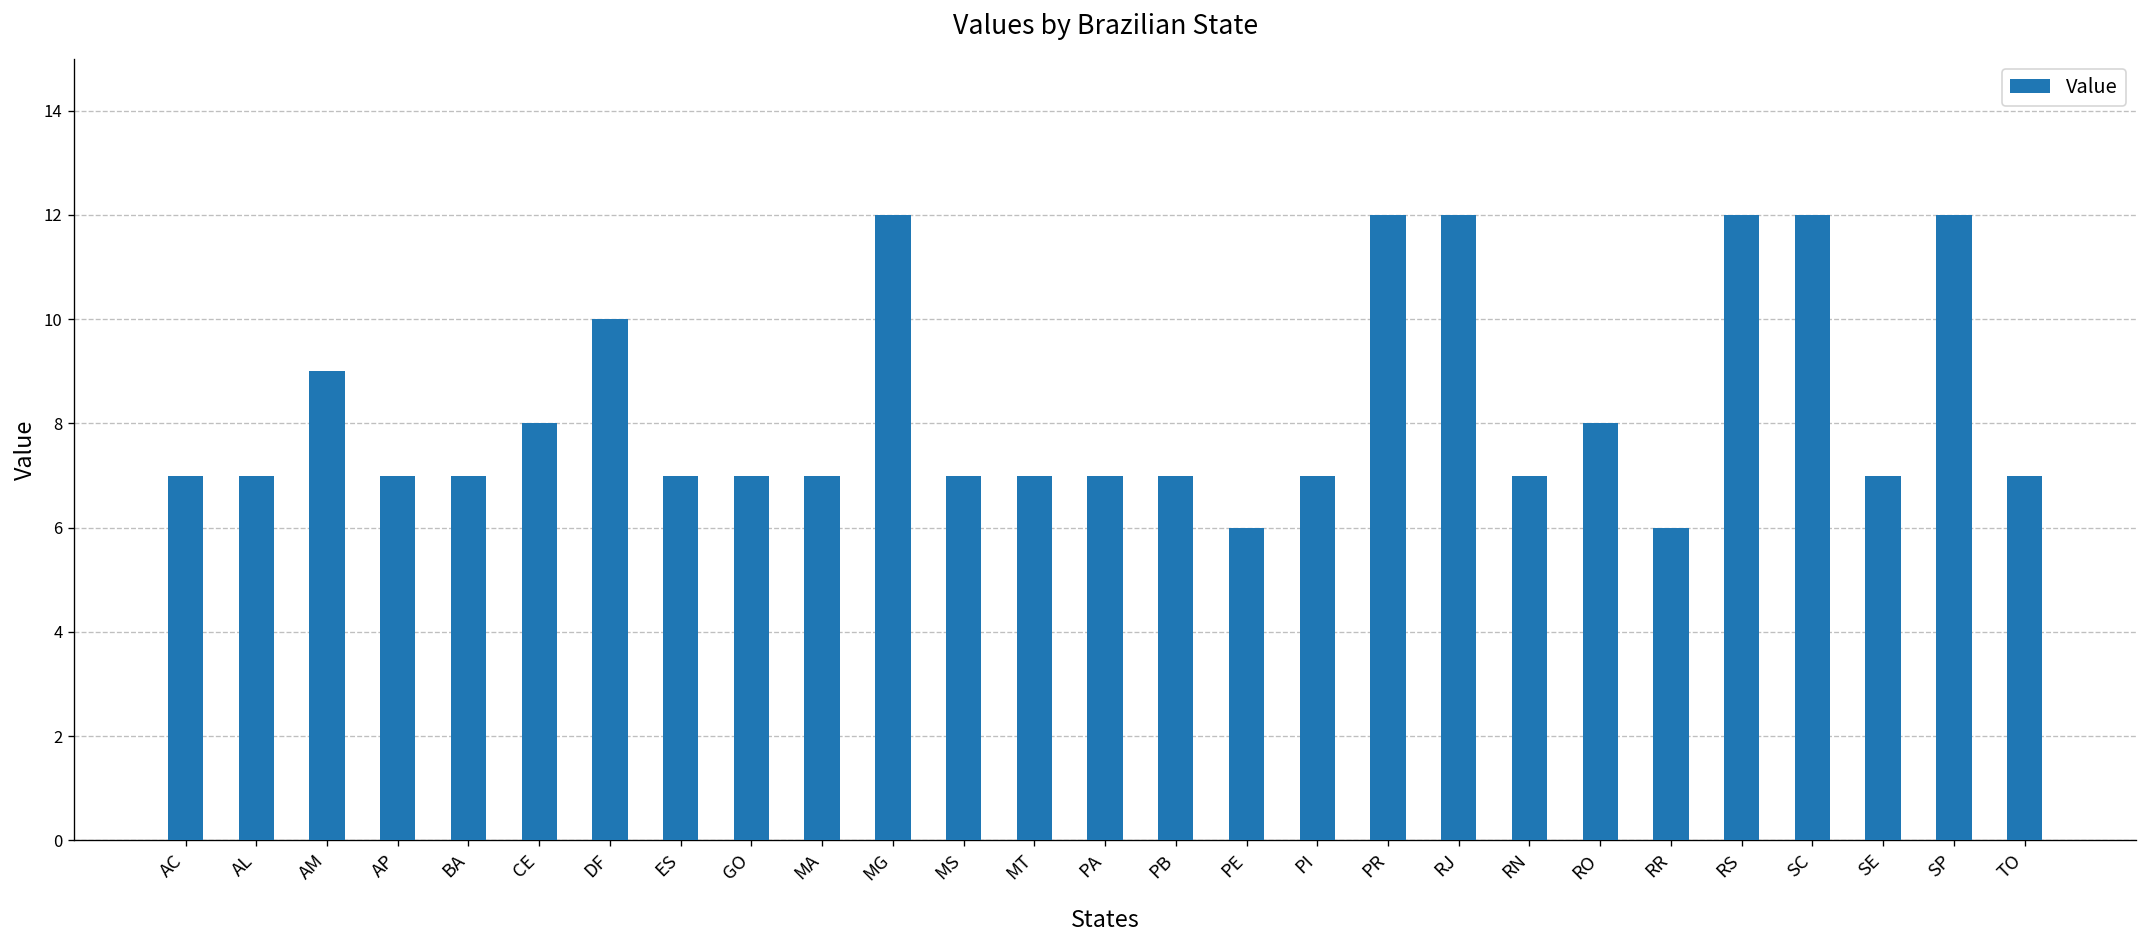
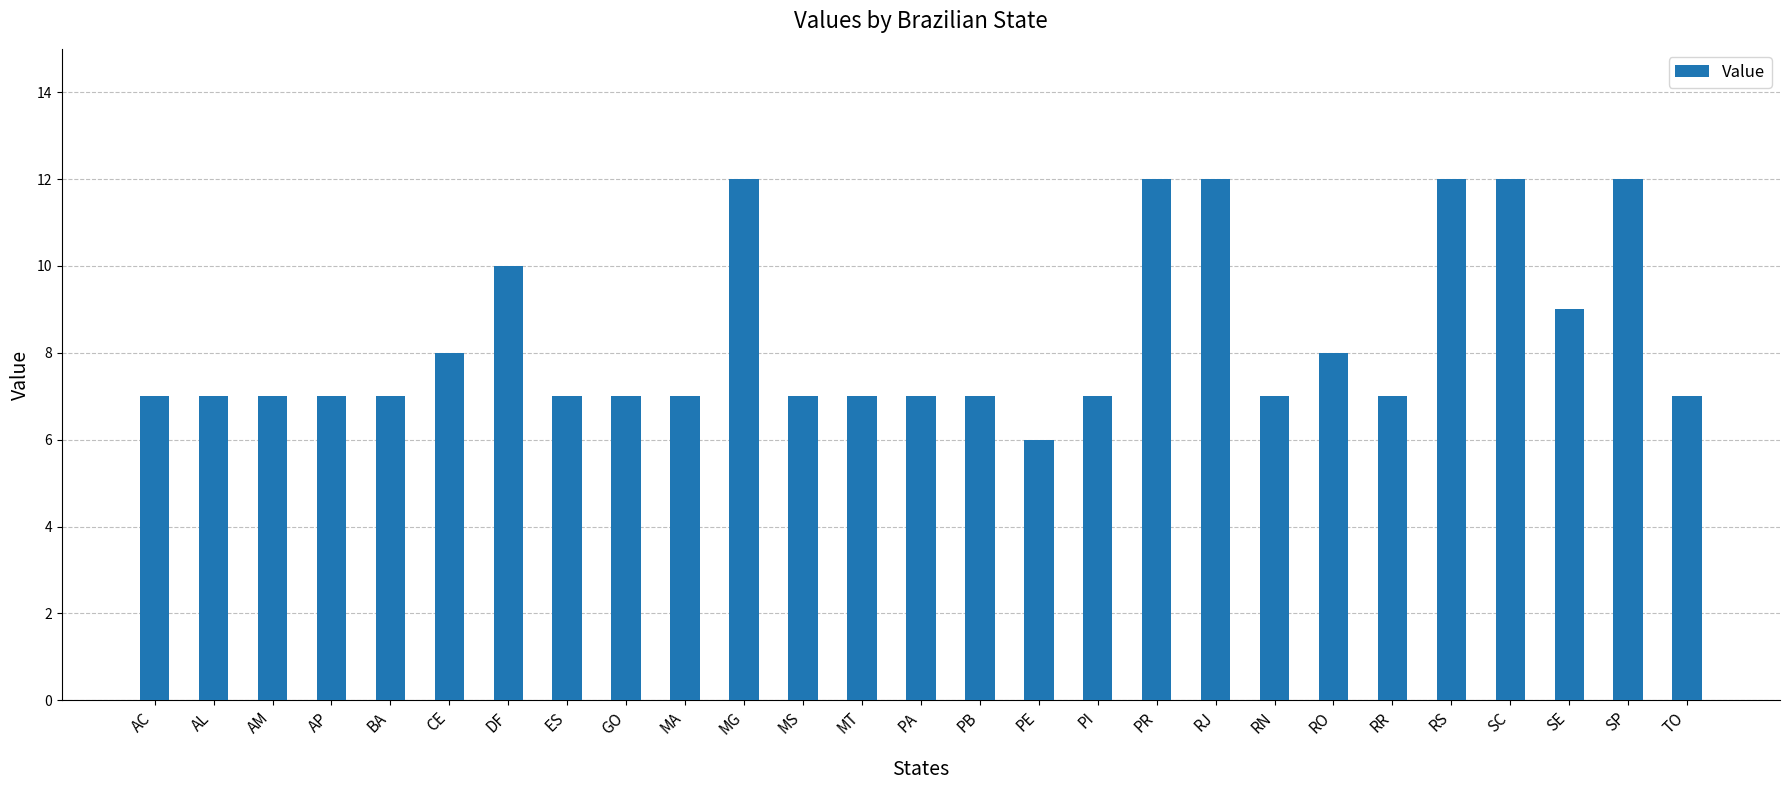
AM: 9 -> 7
RR: 6 -> 7
SE: 7 -> 9
